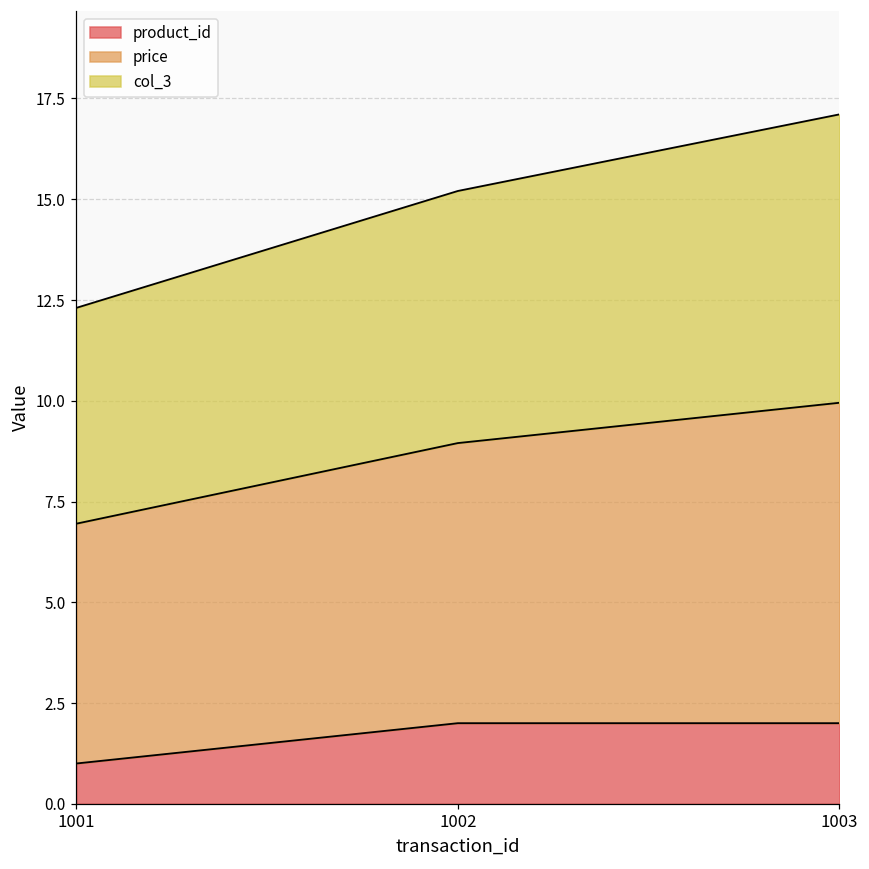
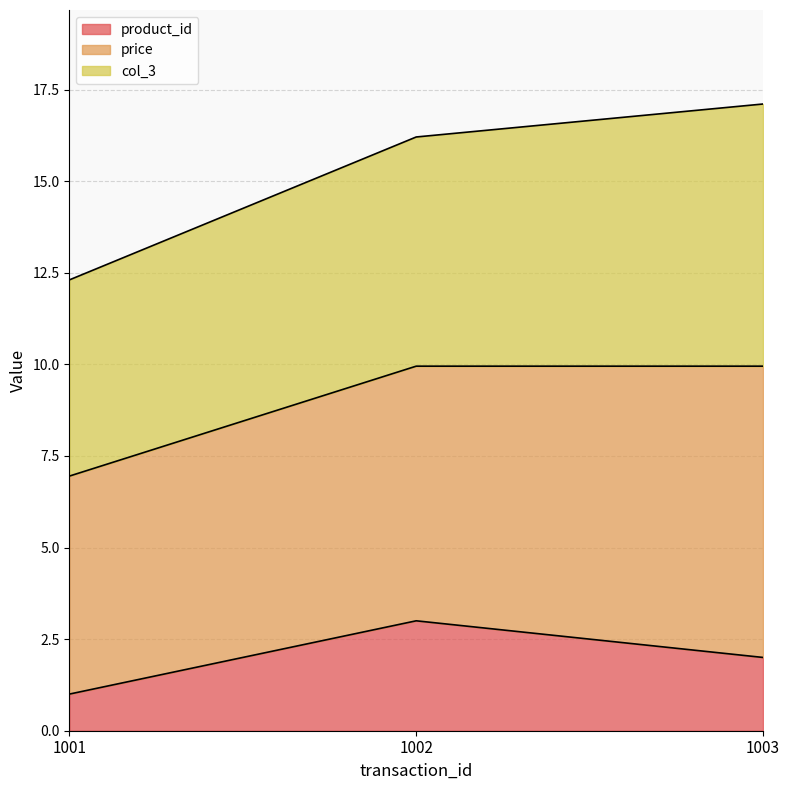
product_id, 1002: 2 -> 3
